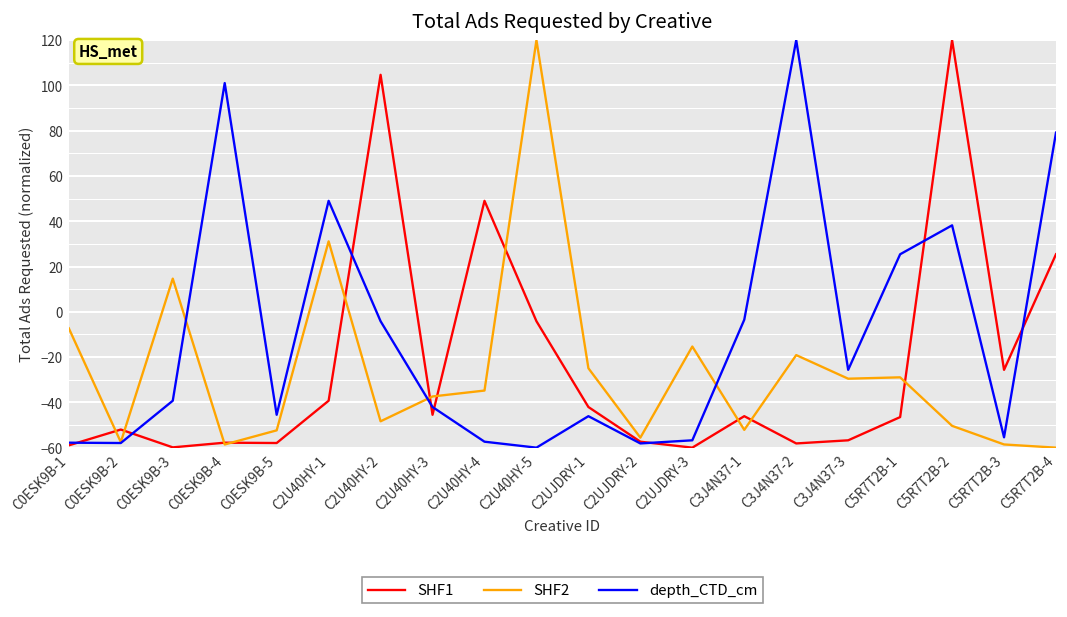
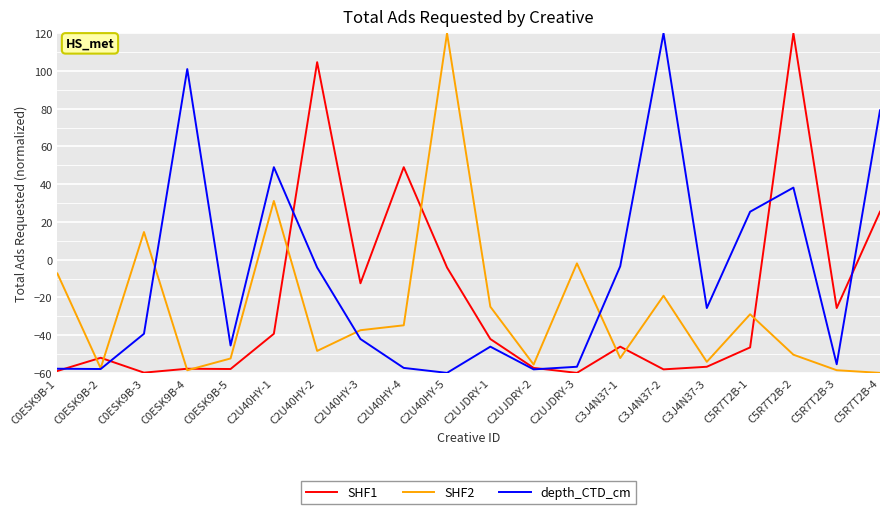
SHF1, C2U40HY-3: -45 -> -13
SHF2, C2UJDRY-3: -15 -> -2
SHF2, C3J4N37-3: -30 -> -54
